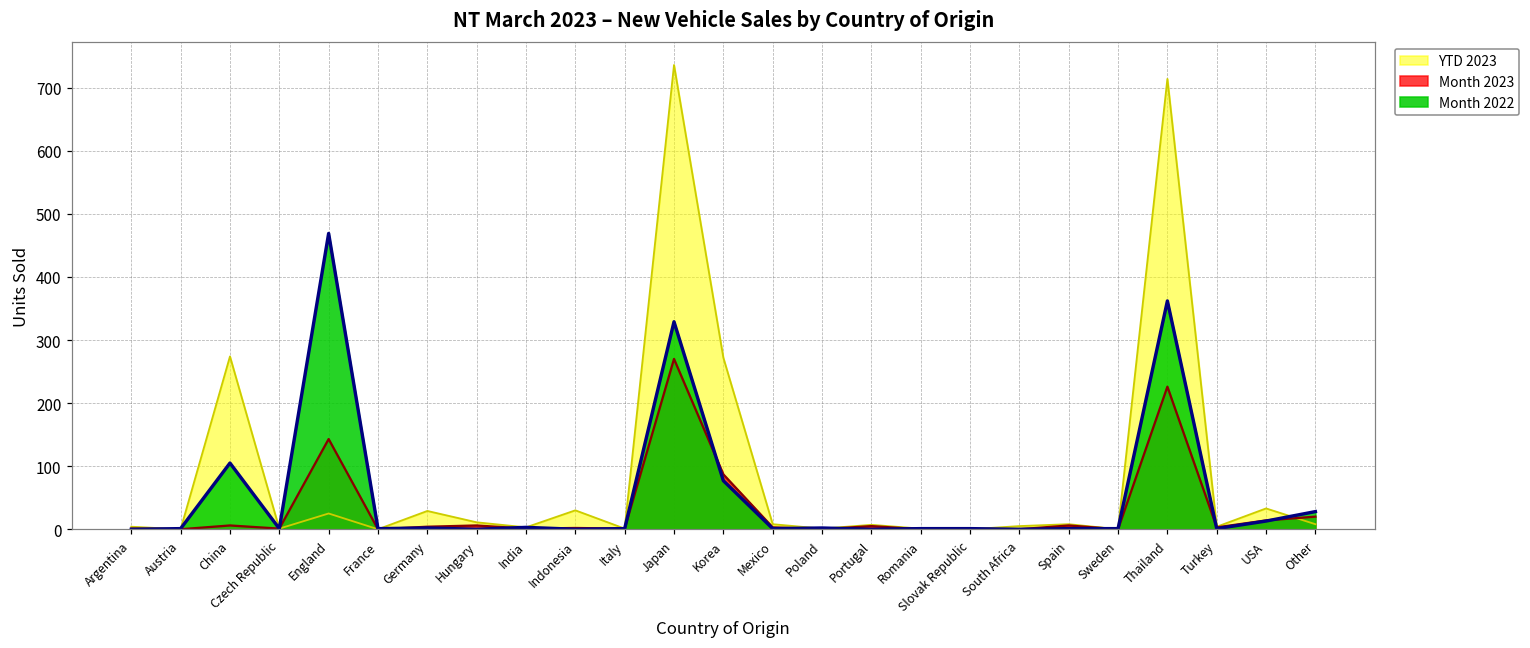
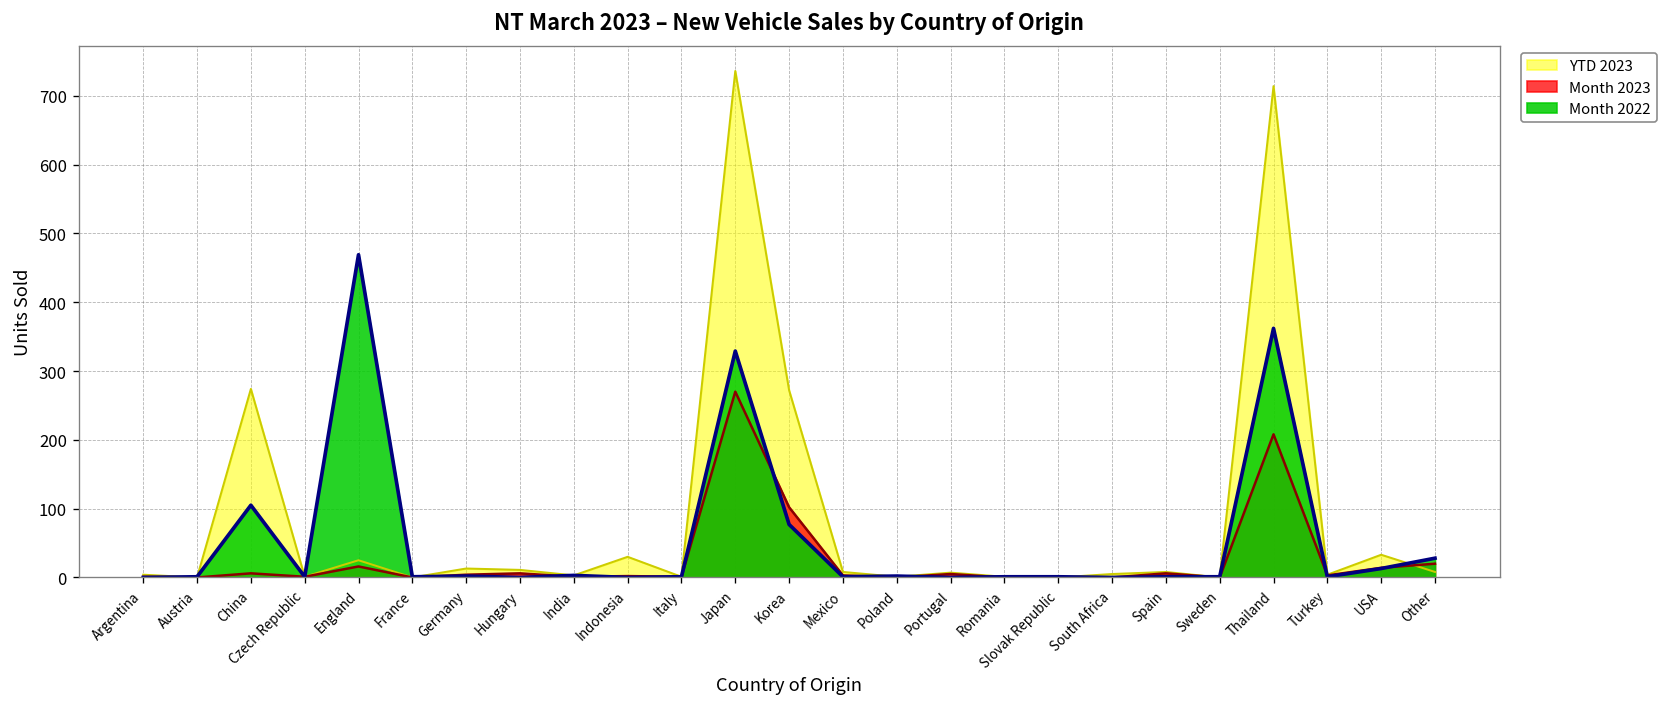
Month 2023, England: 140 -> 20
YTD 2023, Germany: 30 -> 10
Month 2023, Korea: 90 -> 100
Month 2023, Thailand: 230 -> 210
